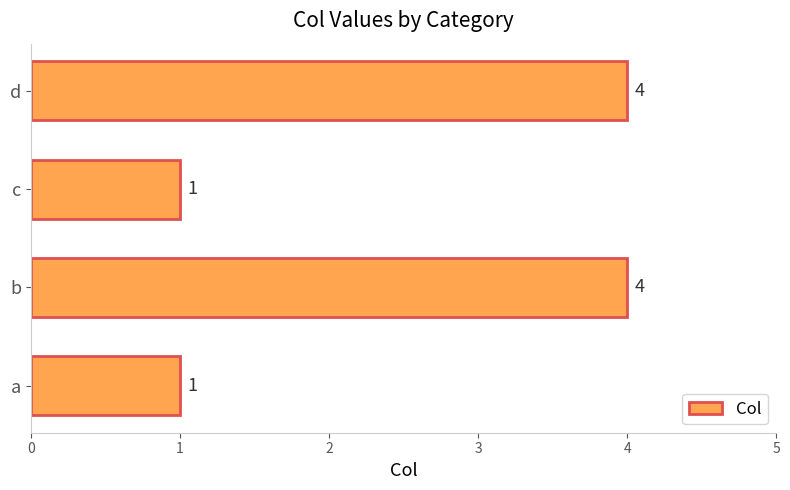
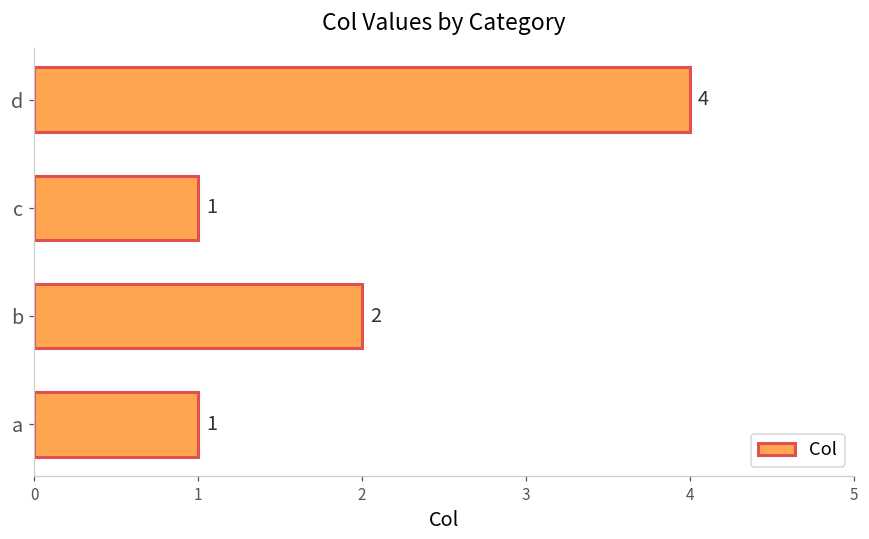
b: 4 -> 2
